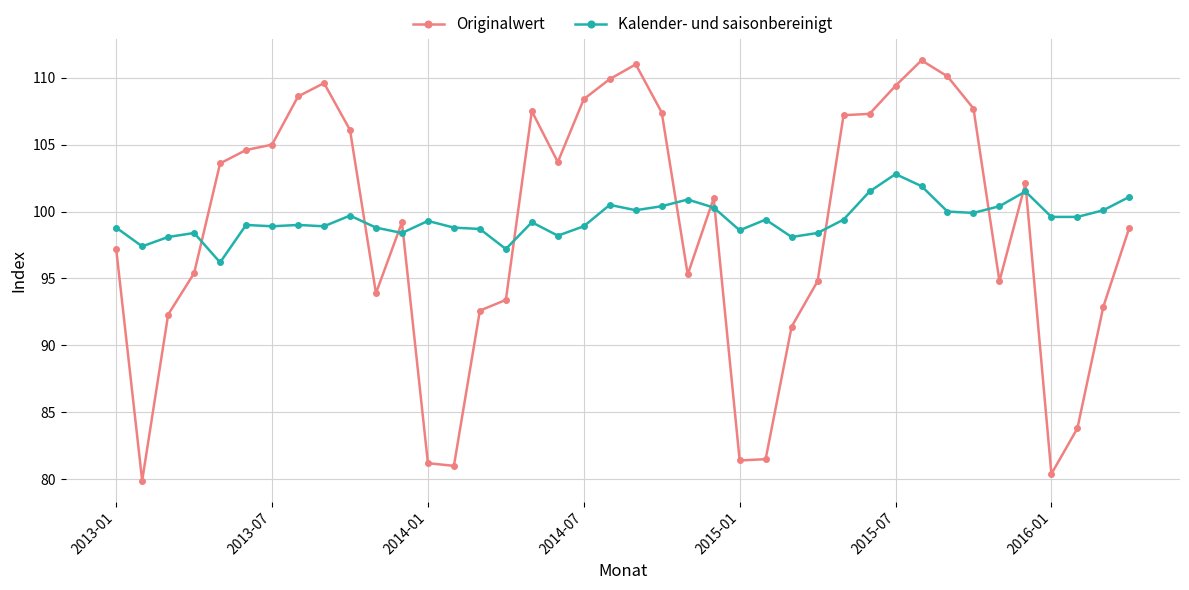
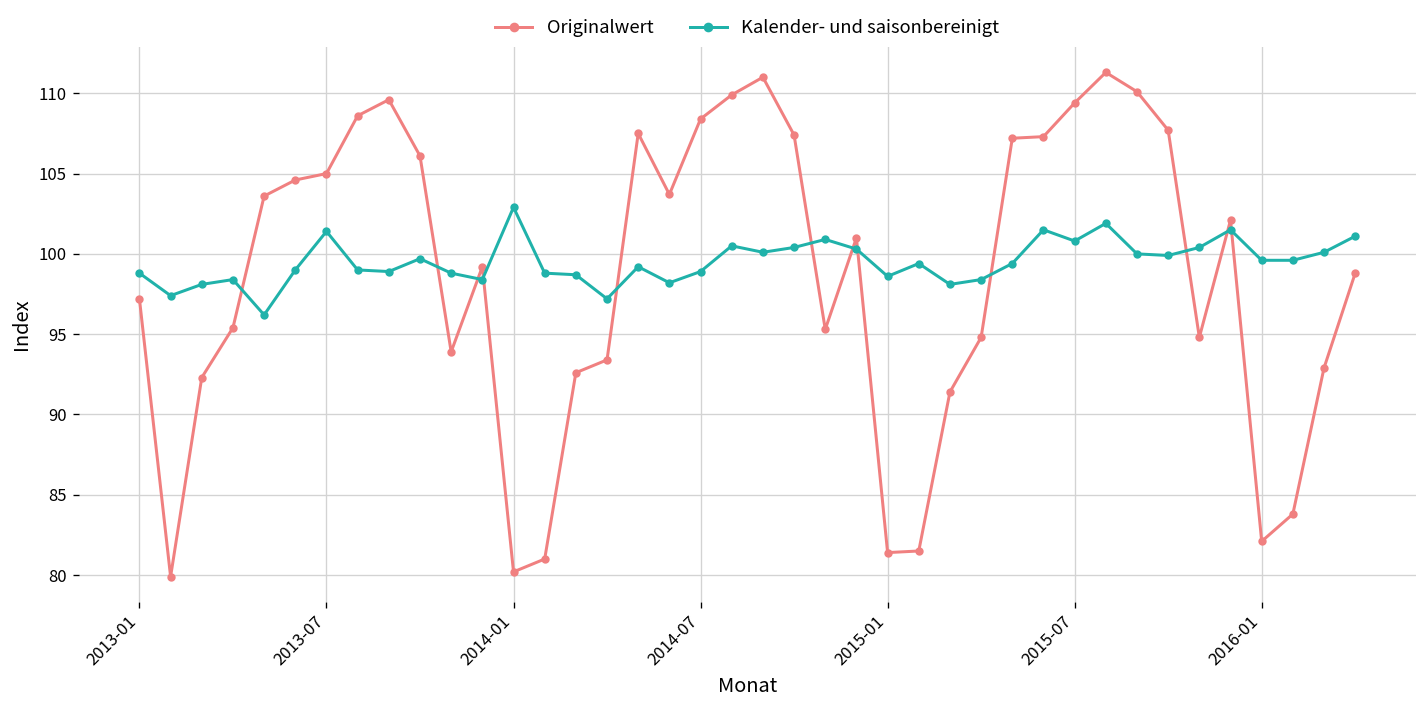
Kalender- und saisonbereinigt, 2013-07: 98.9 -> 101.4
Originalwert, 2014-01: 81.2 -> 80.2
Kalender- und saisonbereinigt, 2014-01: 99.3 -> 102.9
Kalender- und saisonbereinigt, 2015-07: 102.8 -> 100.8
Originalwert, 2016-01: 80.4 -> 82.1
